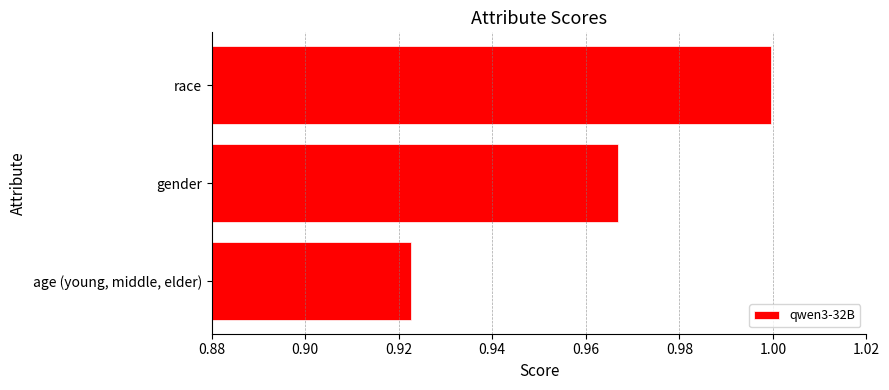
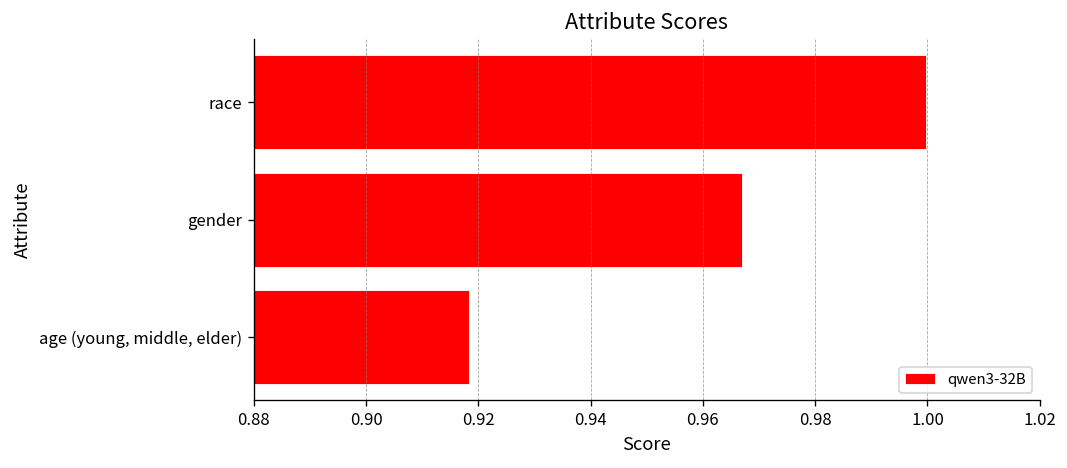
age (young, middle, elder): 0.923 -> 0.918
